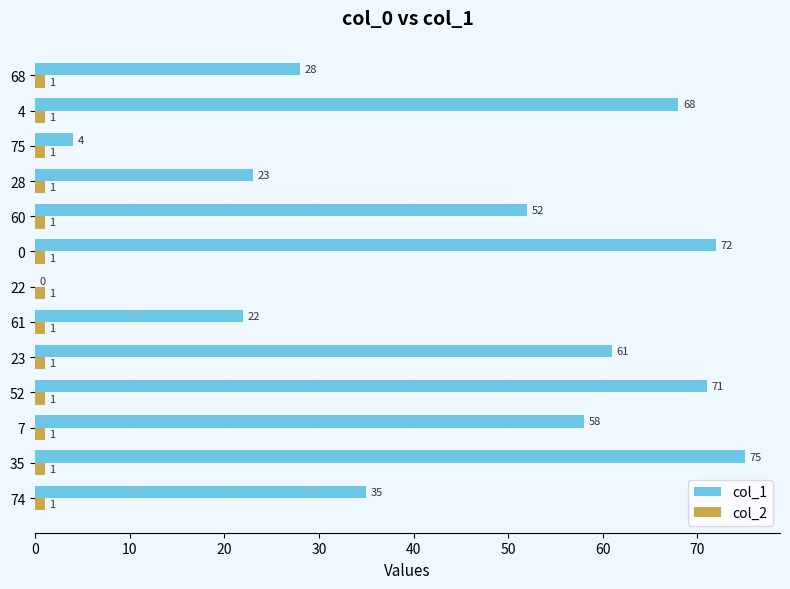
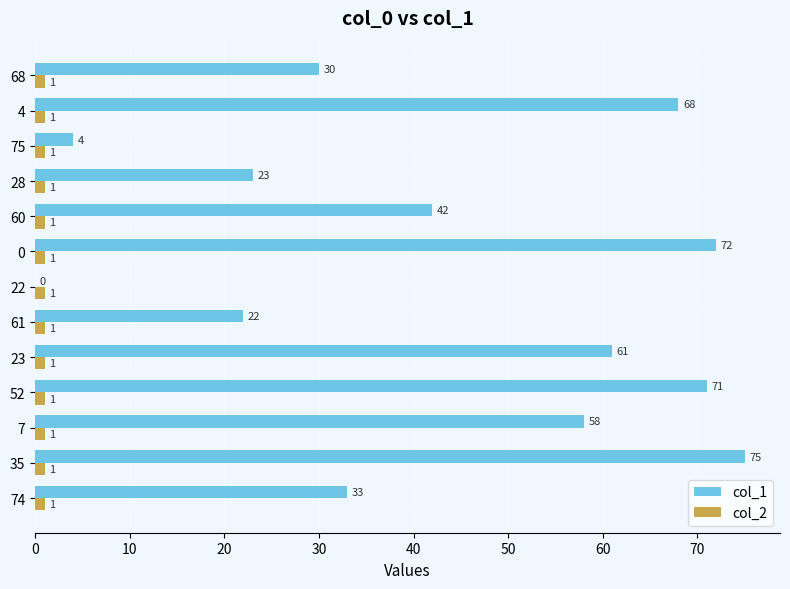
col_1, 68: 28 -> 30
col_1, 60: 52 -> 42
col_1, 74: 35 -> 33
